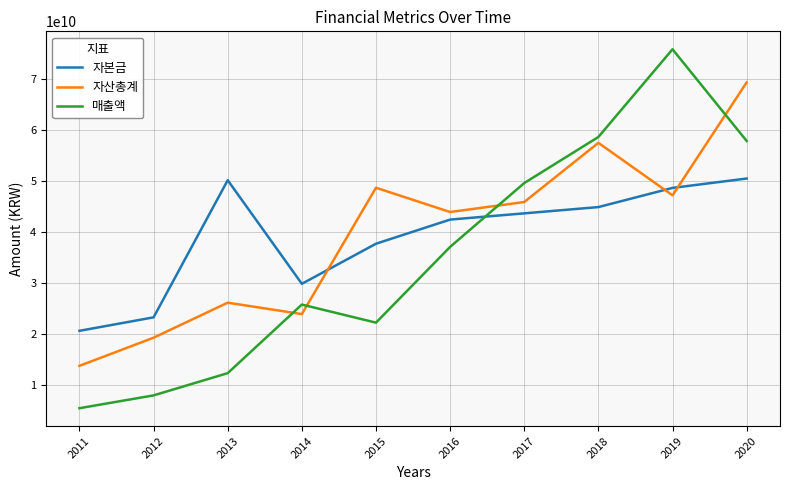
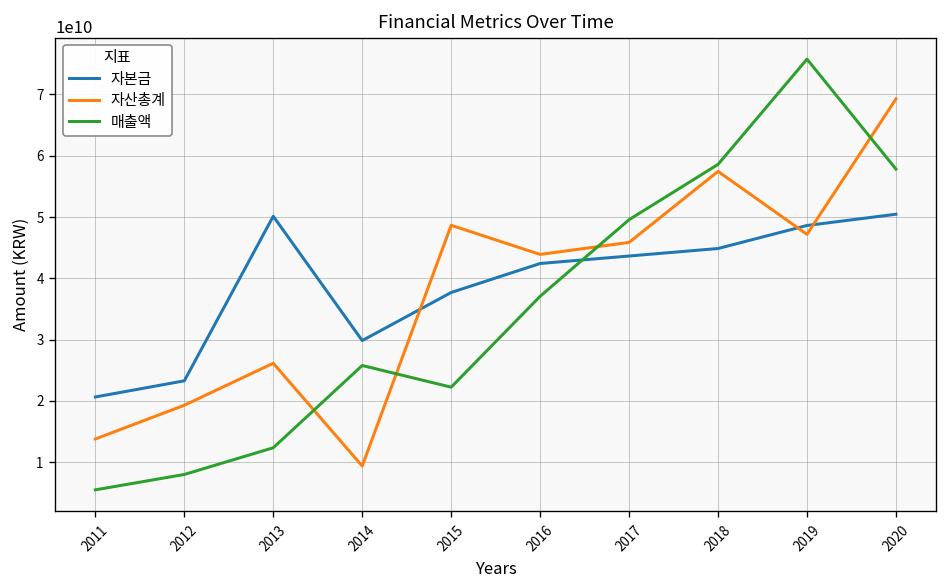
자산총계, 2014: 24000000000 -> 9000000000
